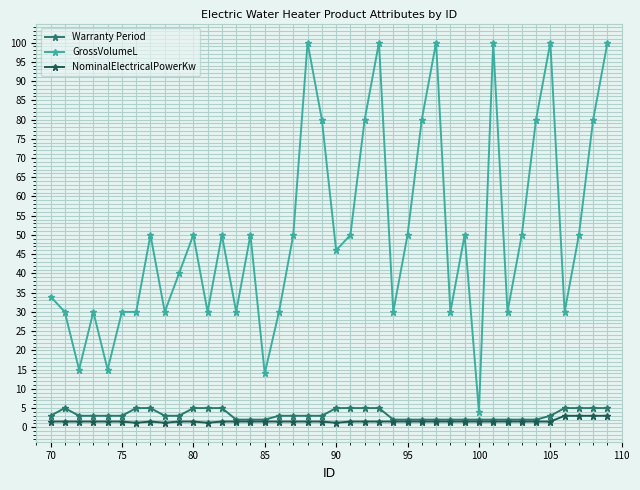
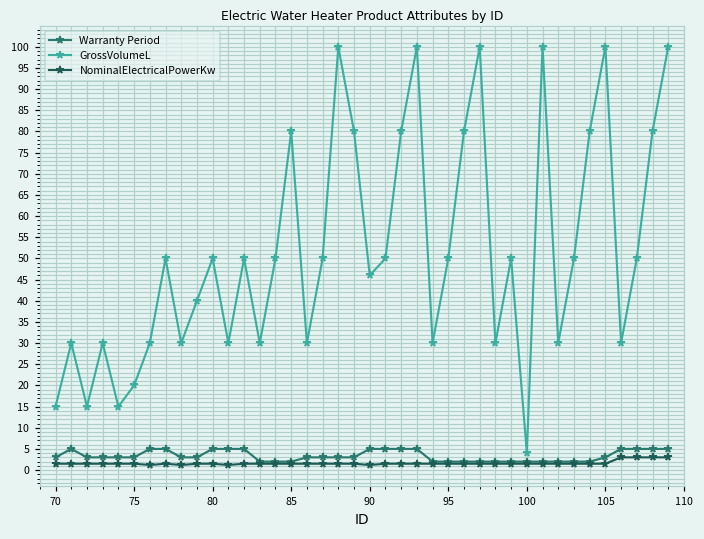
GrossVolumeL, 70: 34 -> 15
GrossVolumeL, 75: 30 -> 20
GrossVolumeL, 85: 14 -> 80
